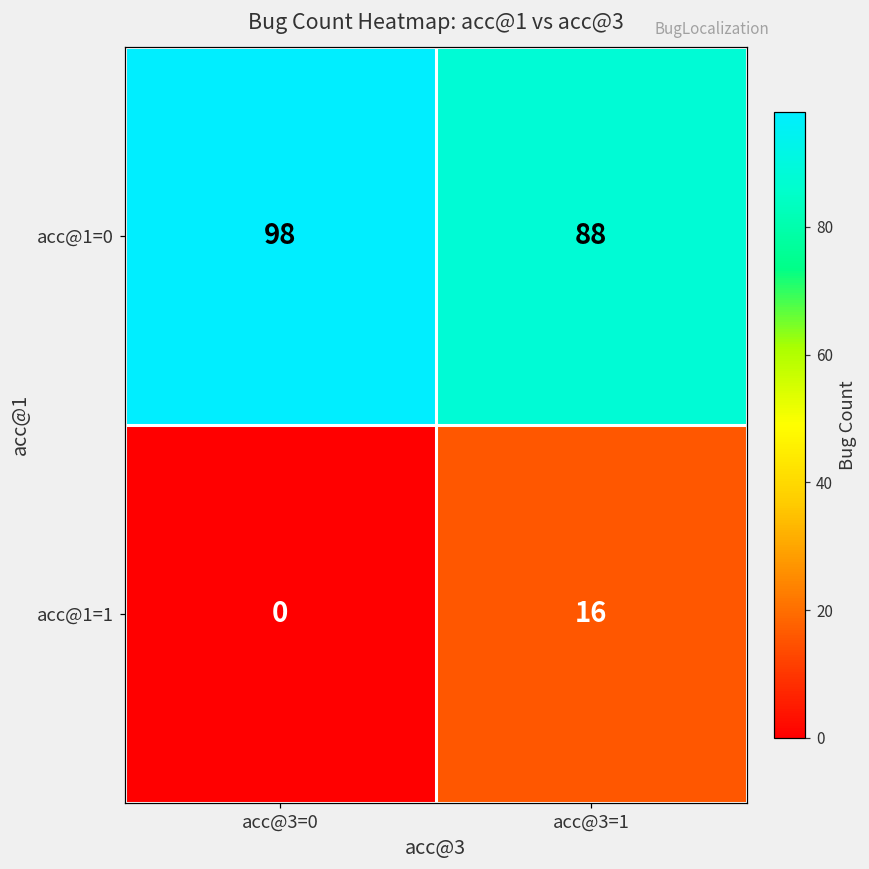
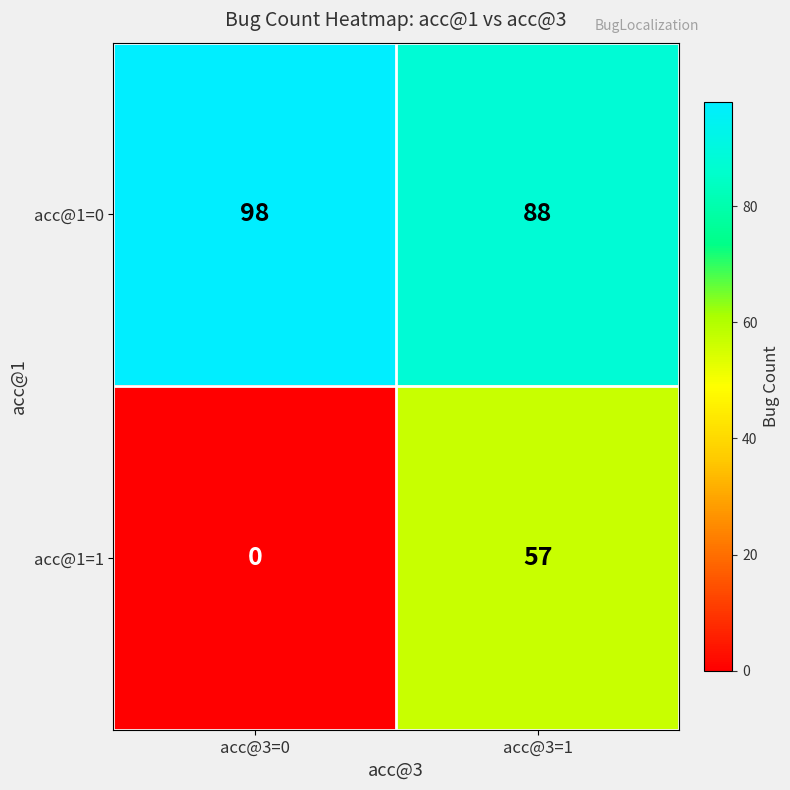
acc@1=1, acc@3=1: 16 -> 57
